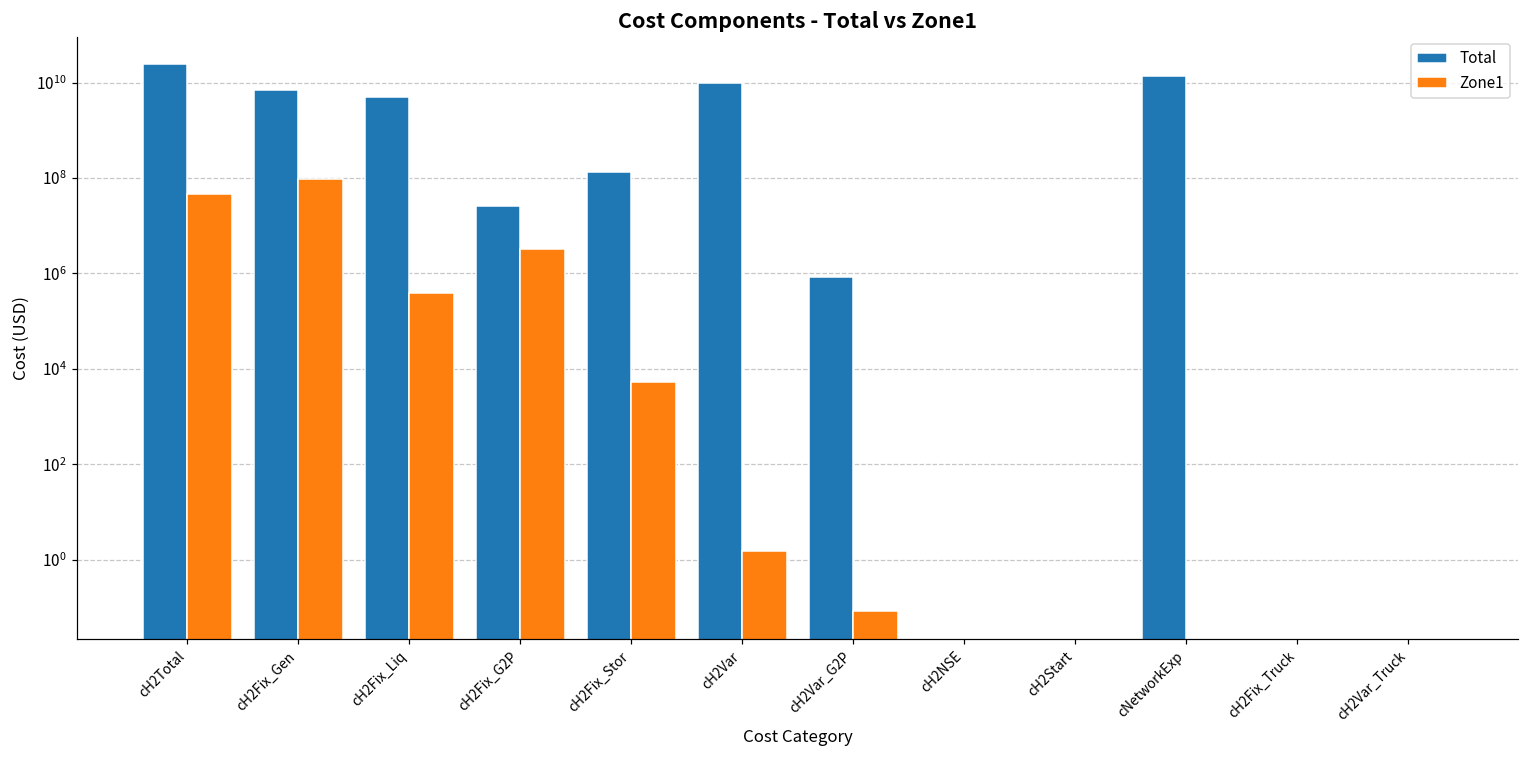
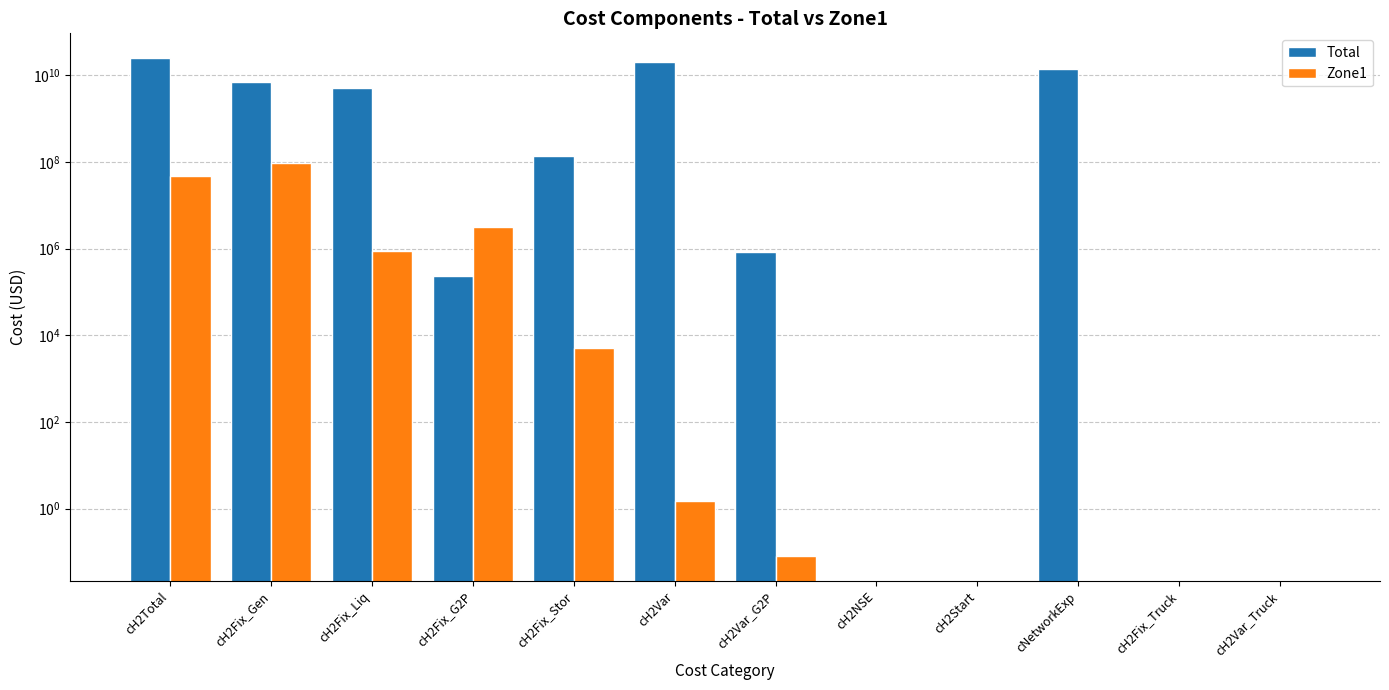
Zone1, cH2Fix_Liq: 400000 -> 900000
Total, cH2Fix_G2P: 30000000 -> 200000
Total, cH2Var: 10000000000 -> 20000000000
